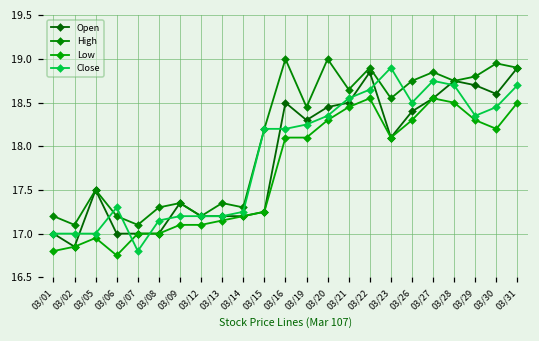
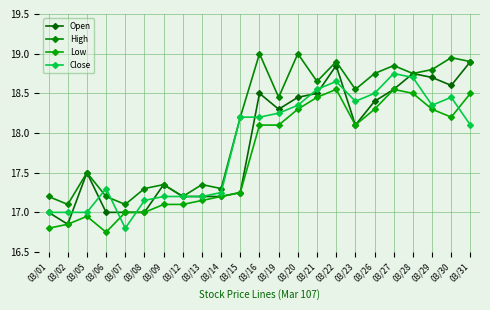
Close, 03/23: 18.9 -> 18.4
Close, 03/31: 18.7 -> 18.1
